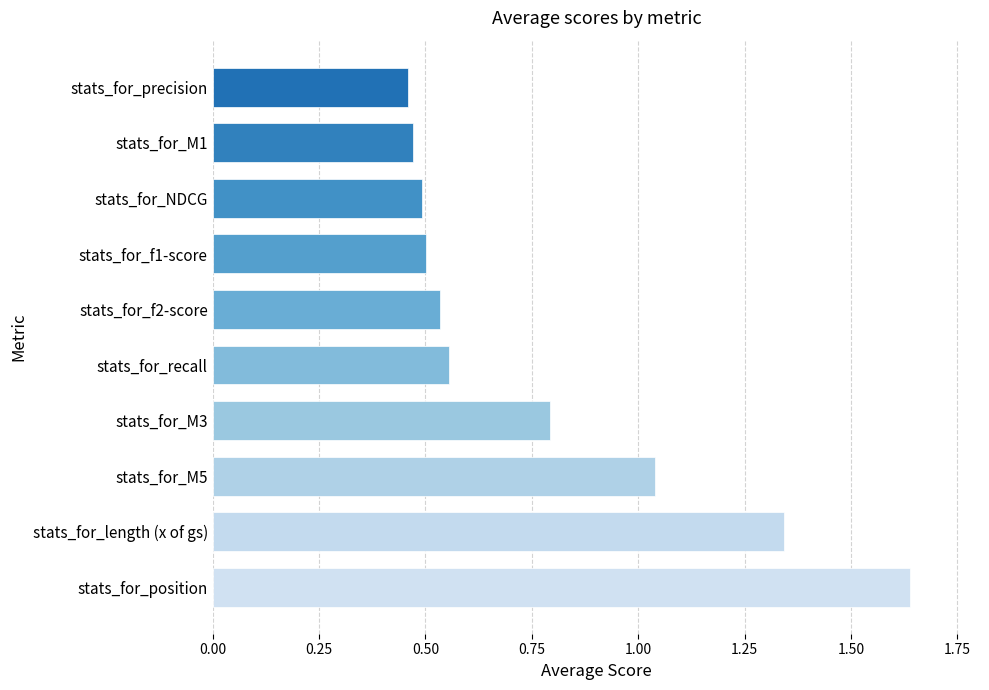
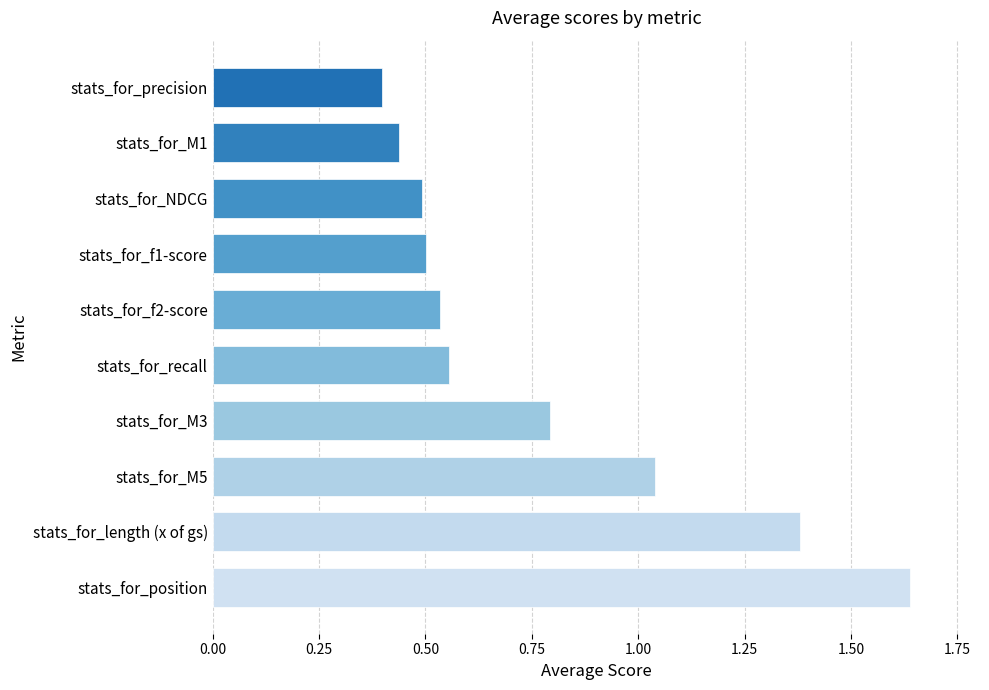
stats_for_precision: 0.46 -> 0.40
stats_for_M1: 0.47 -> 0.44
stats_for_length (x of gs): 1.34 -> 1.38
